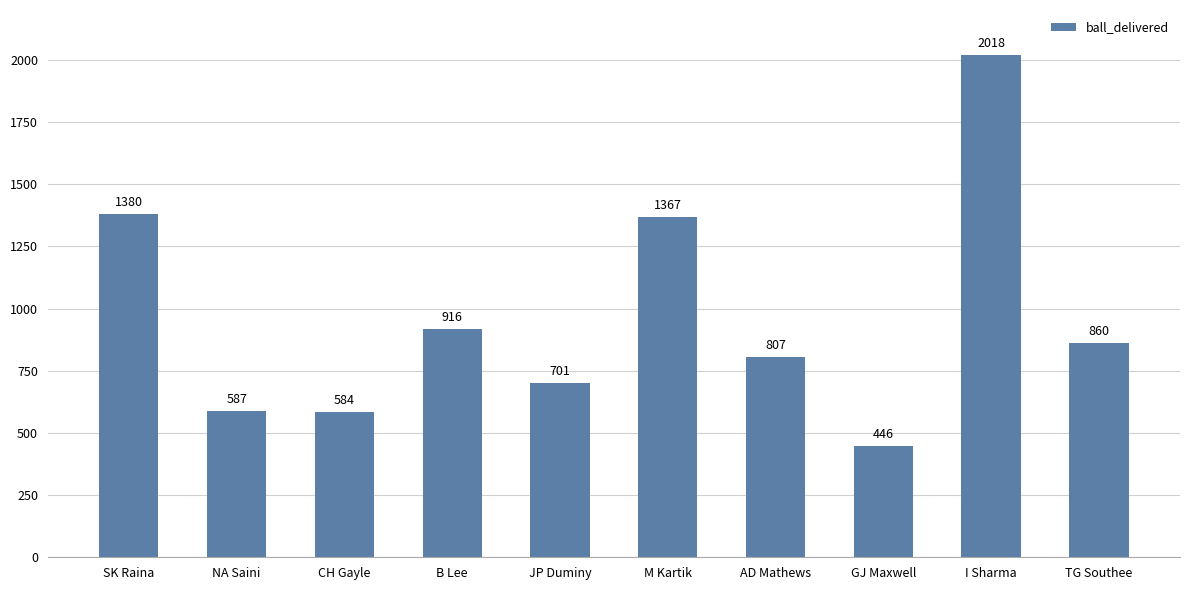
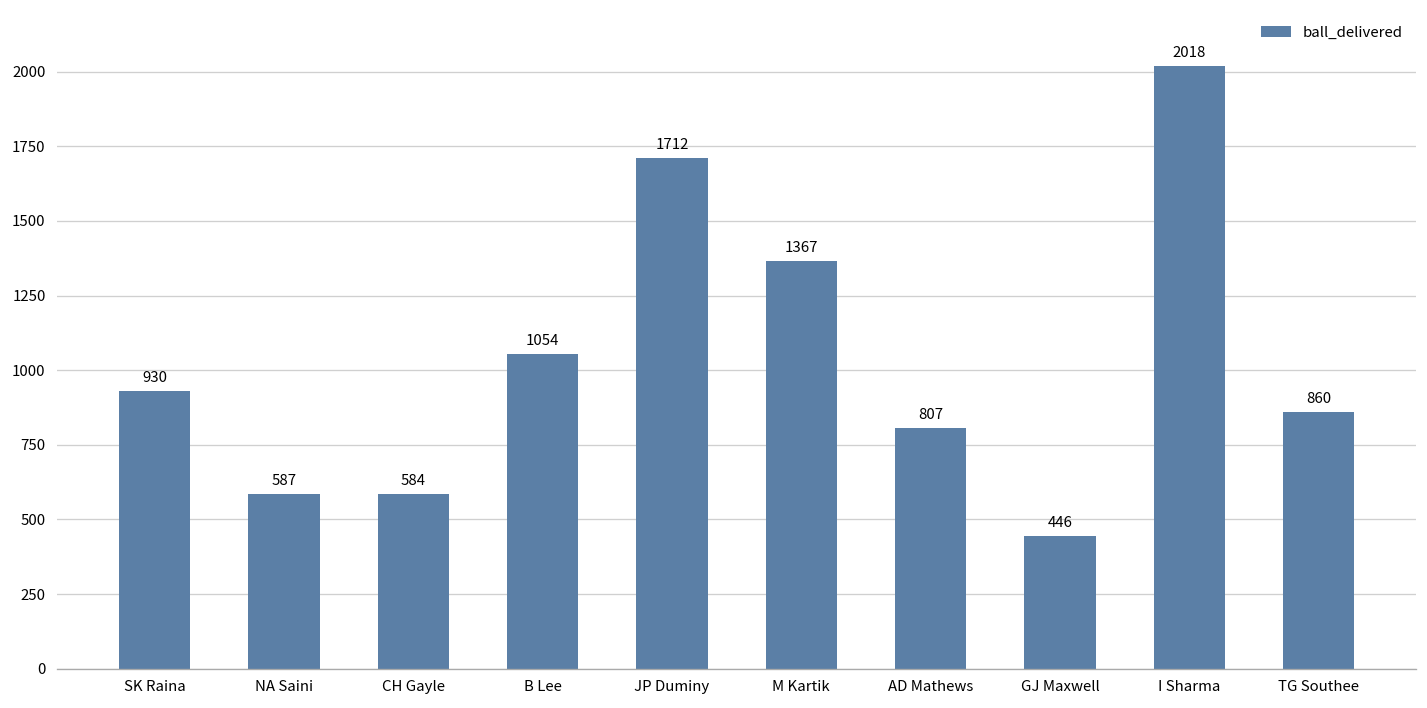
SK Raina: 1380 -> 930
B Lee: 916 -> 1054
JP Duminy: 701 -> 1712
